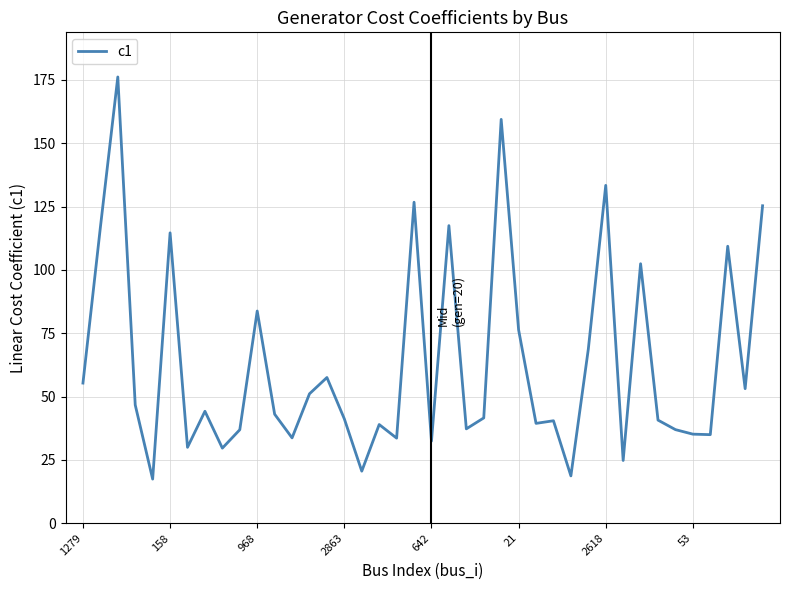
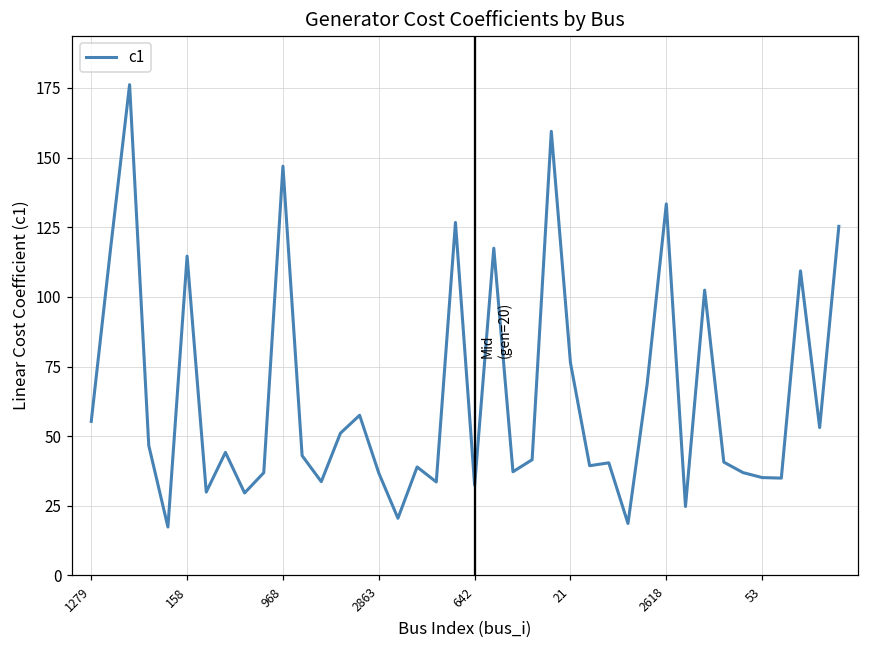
968: 84 -> 147
2863: 41 -> 37
